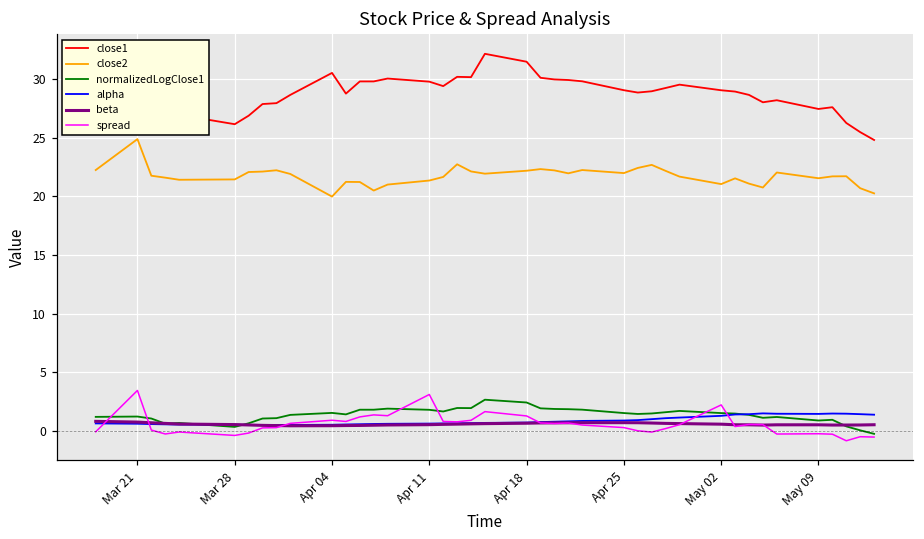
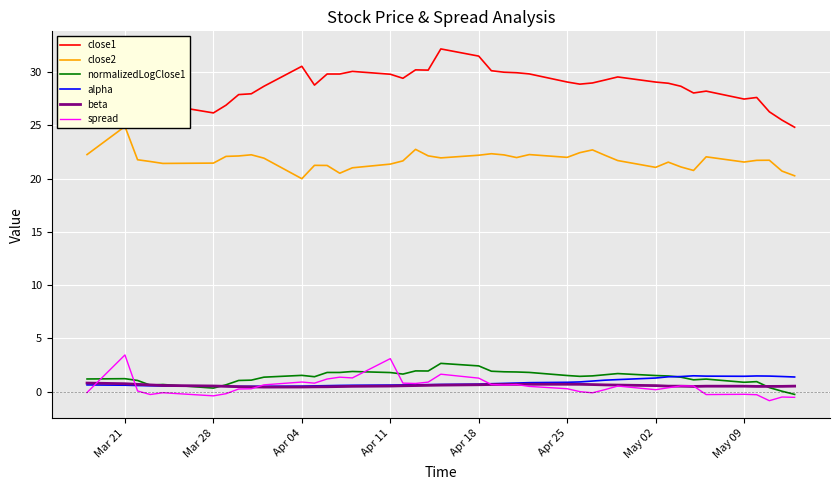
spread, May 02: 2.2 -> 0.2
